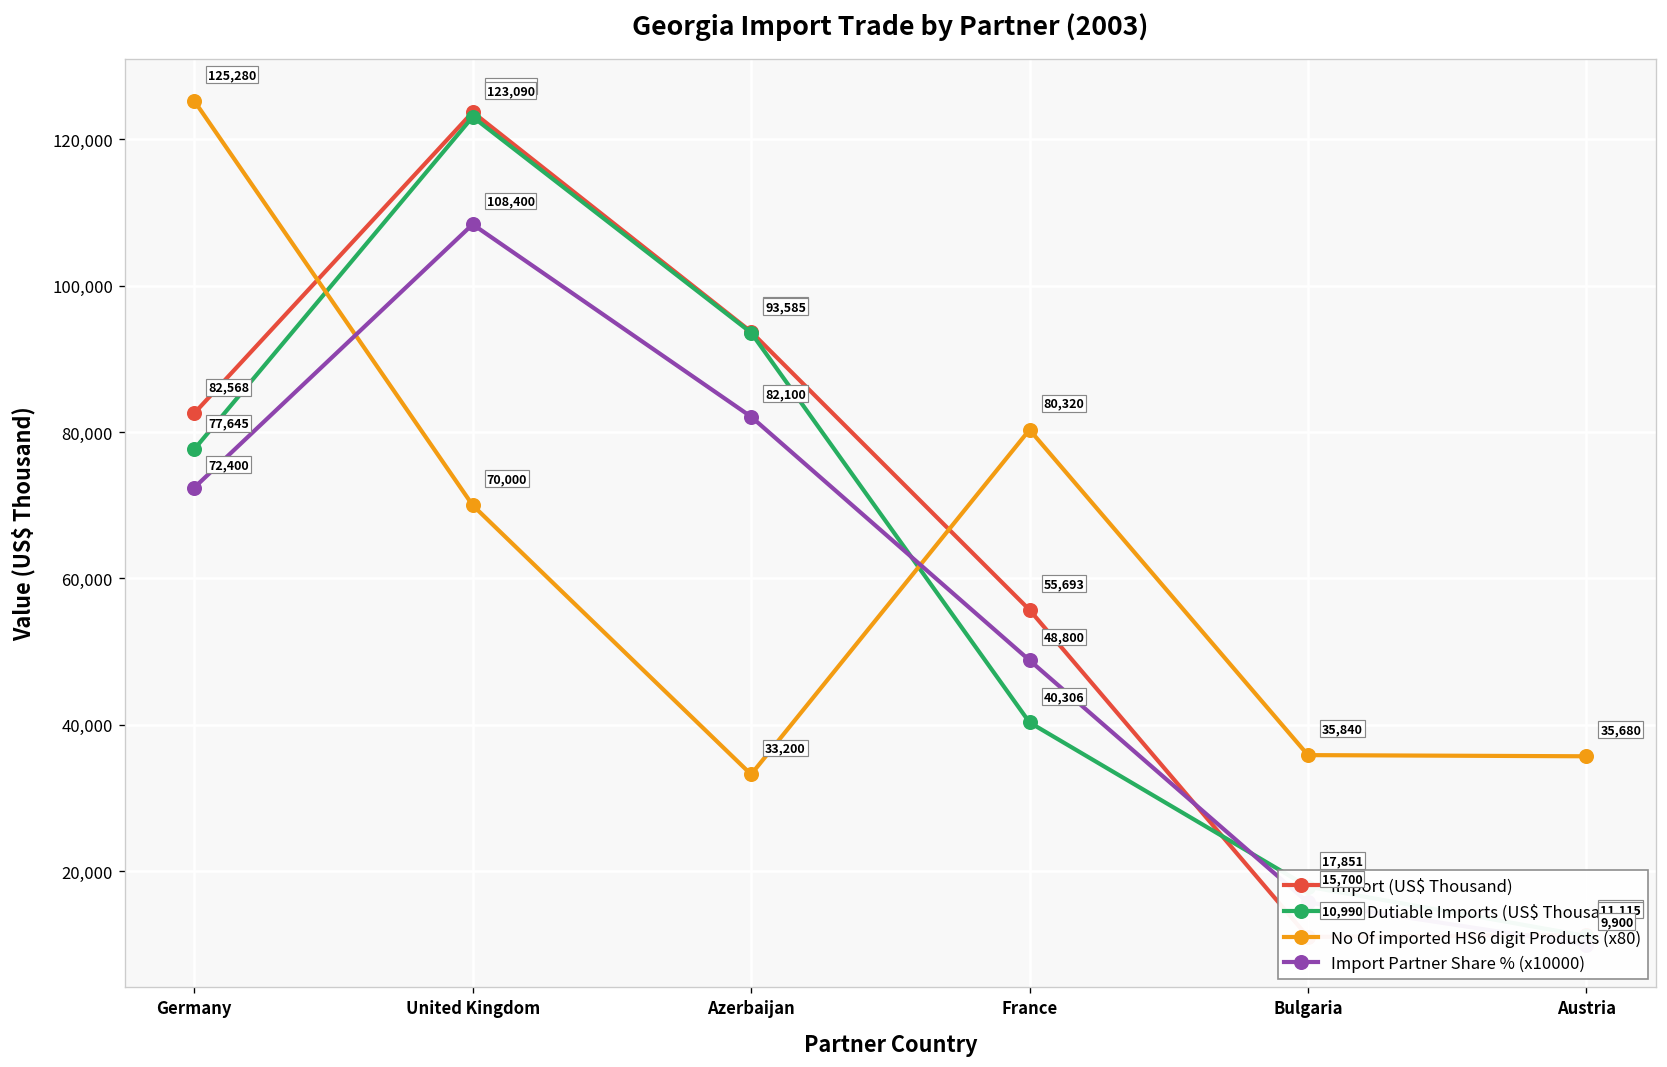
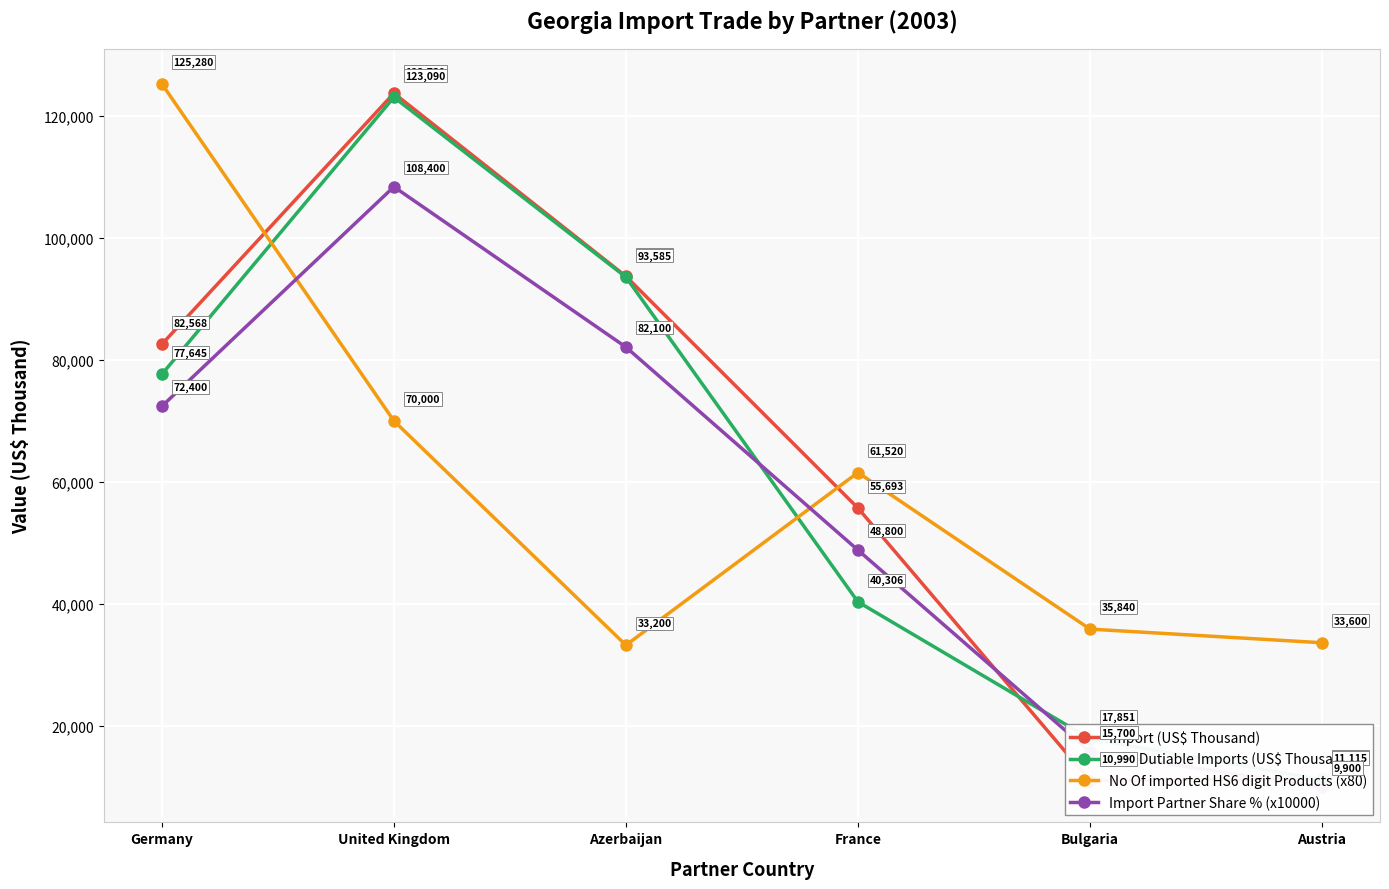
No Of imported HS6 digit Products (x80), France: 80,320 -> 61,520
No Of imported HS6 digit Products (x80), Austria: 35,680 -> 33,600
